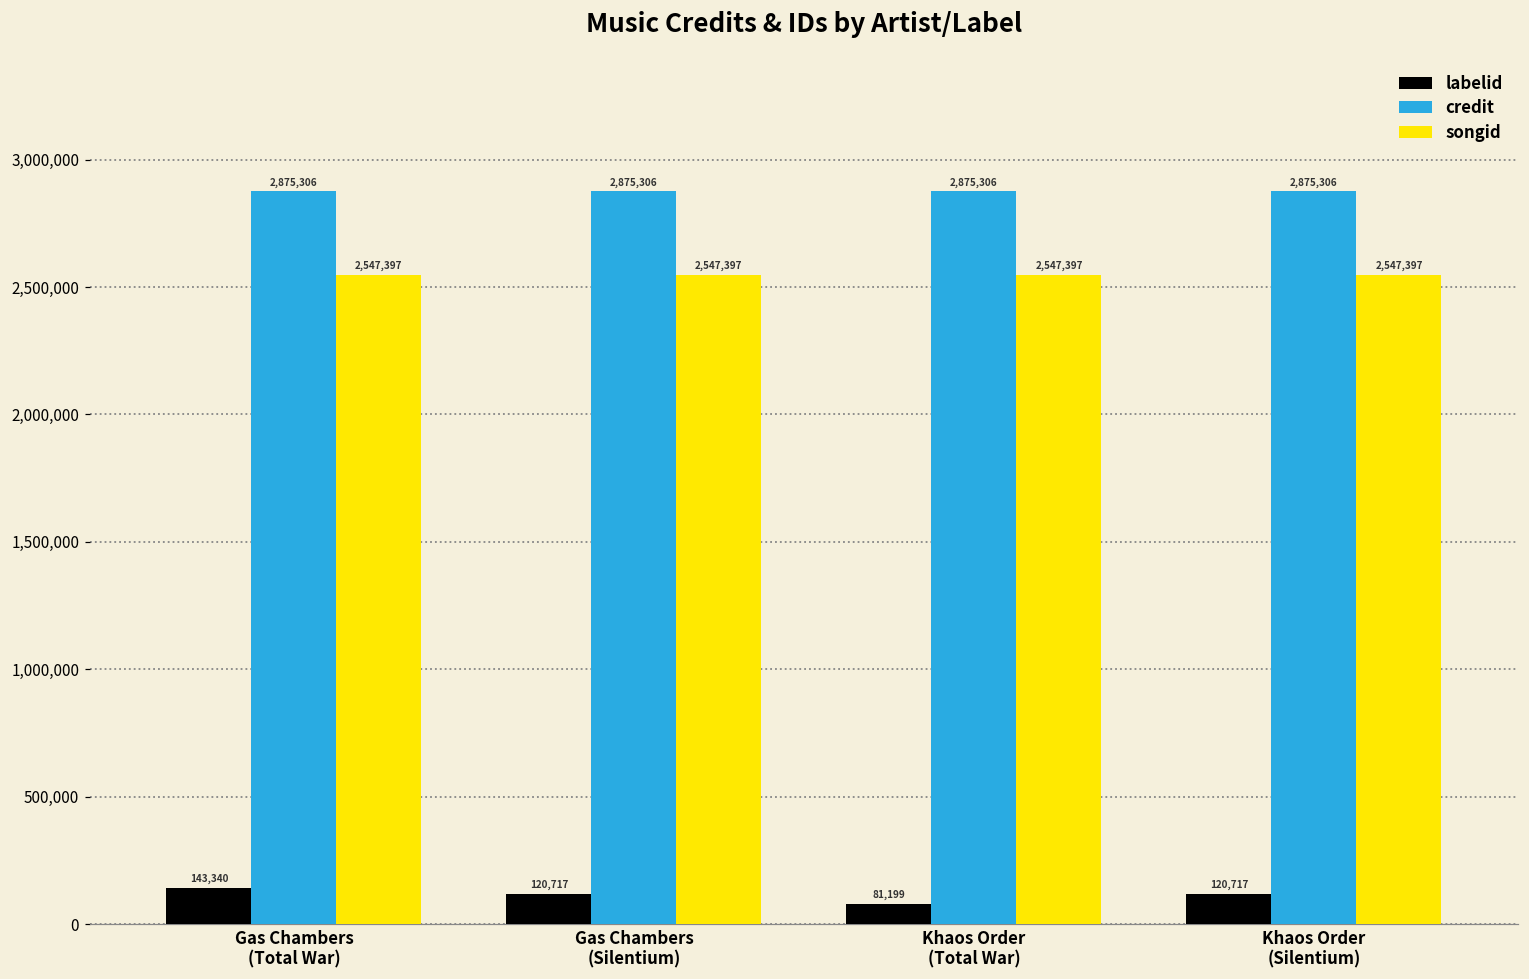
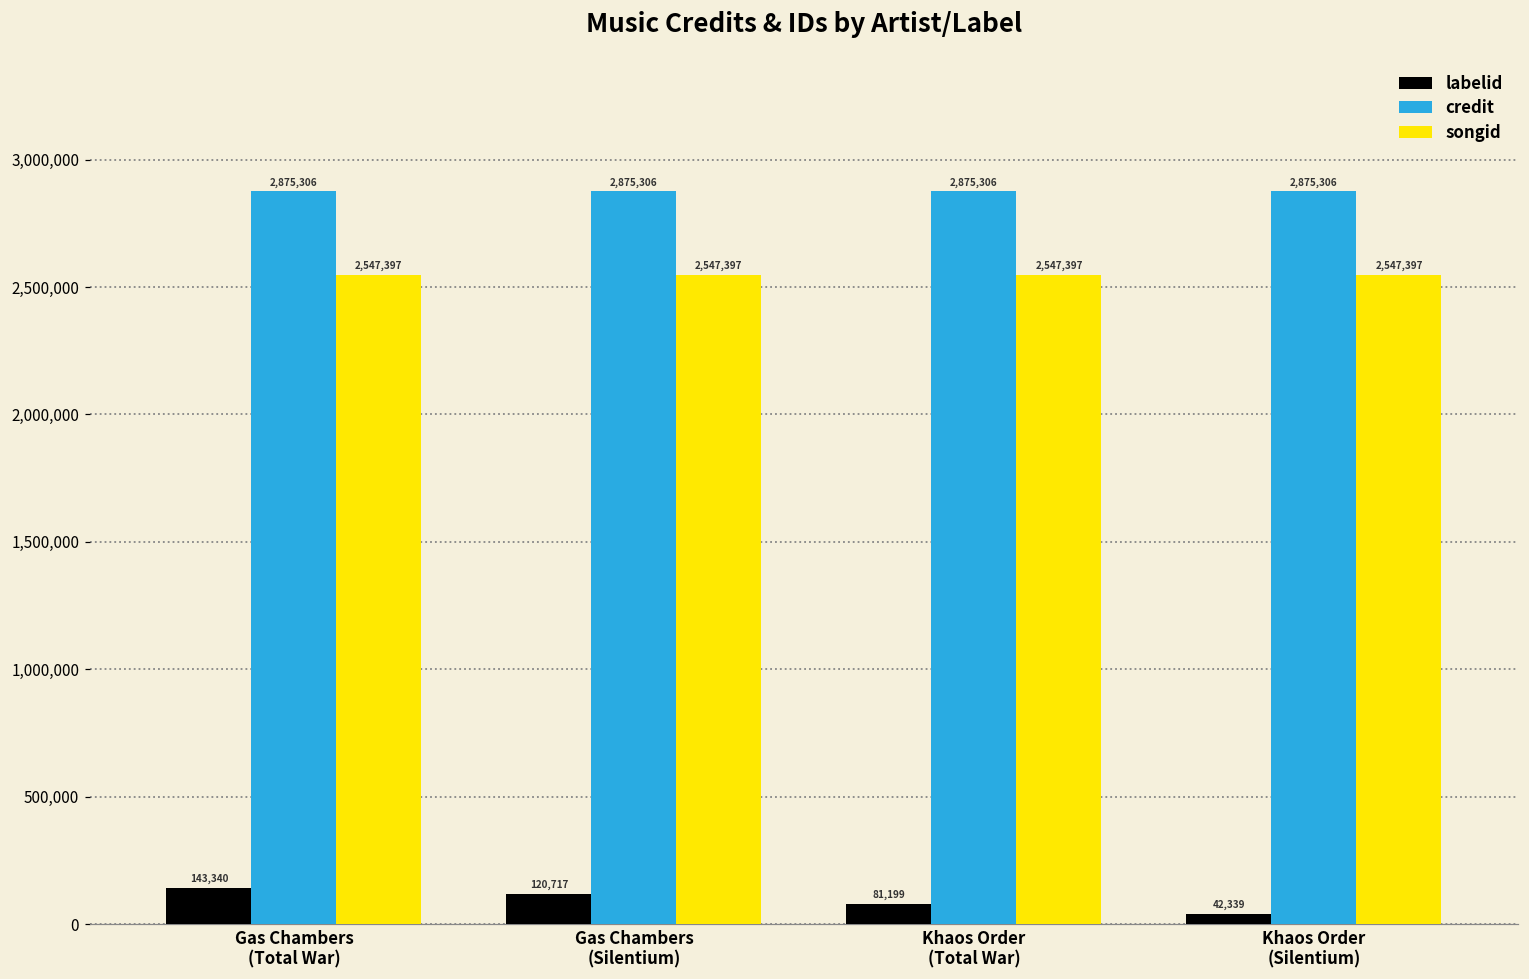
labelid, Khaos Order (Silentium): 120,717 -> 42,339
